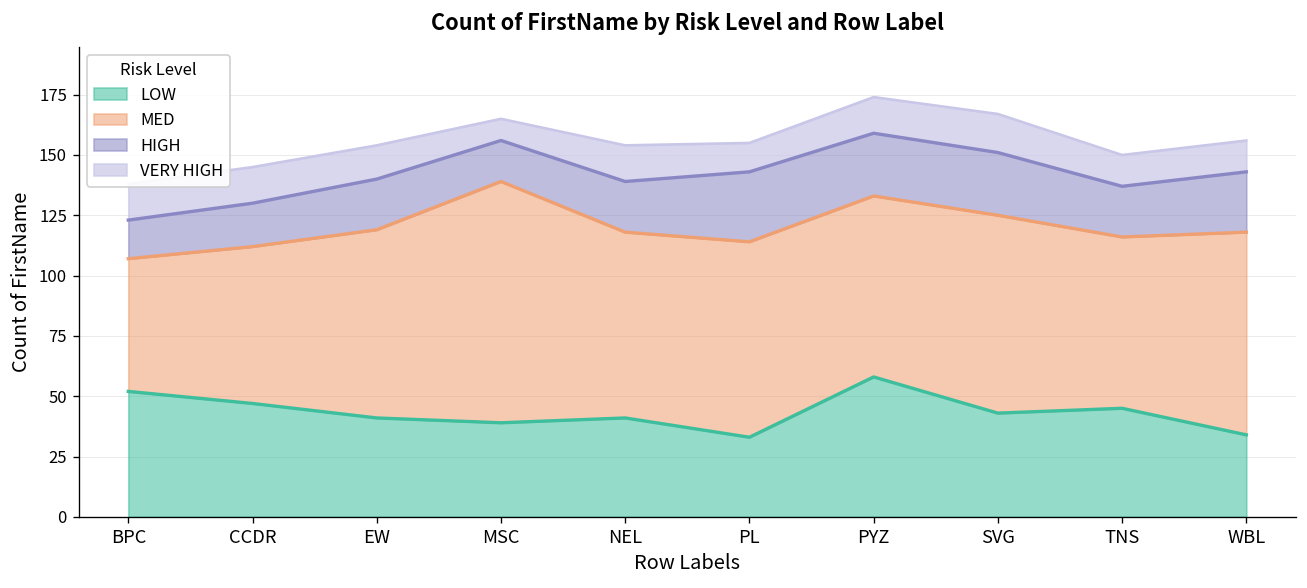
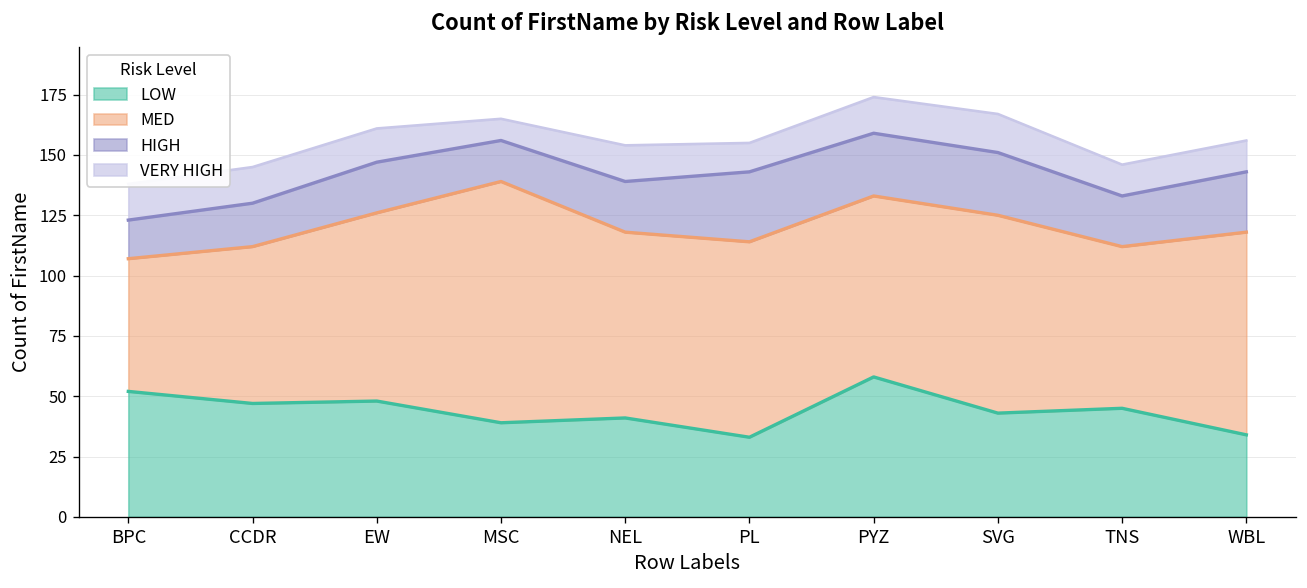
LOW, EW: 41 -> 48
MED, TNS: 71 -> 67
